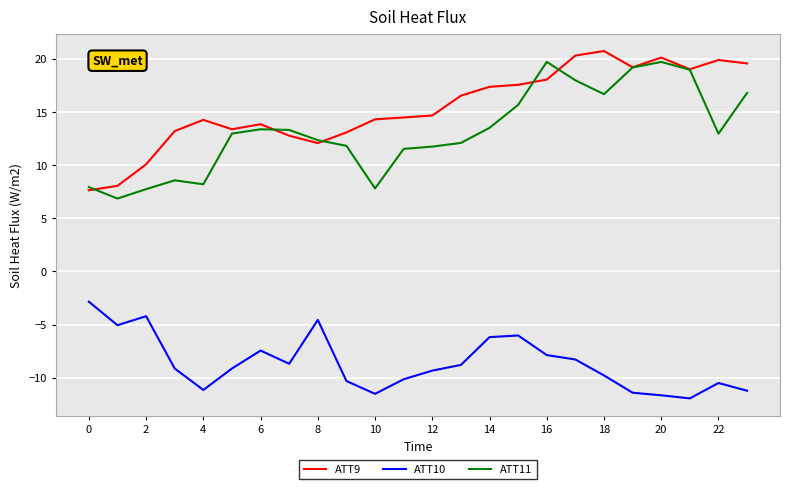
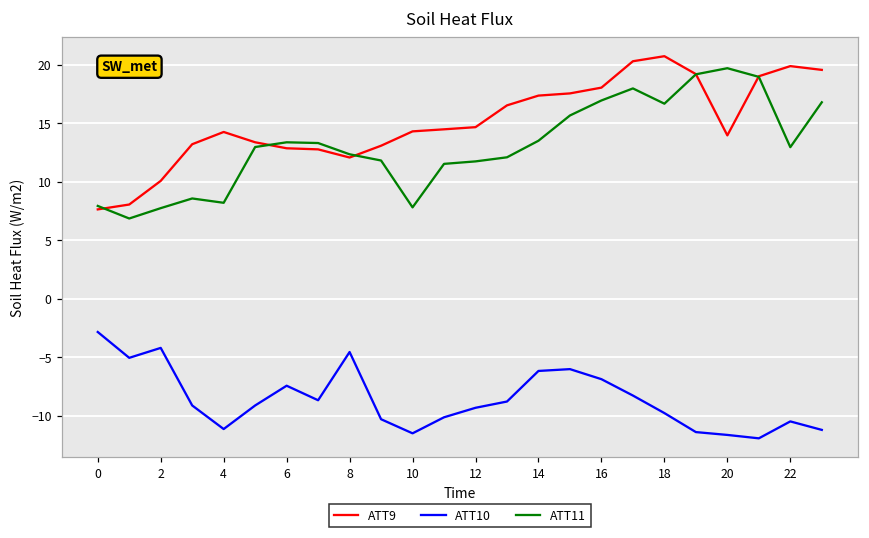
ATT9, 6: 13.9 -> 12.9
ATT10, 16: -7.9 -> -6.9
ATT11, 16: 19.7 -> 17.0
ATT9, 20: 20.1 -> 14.0
